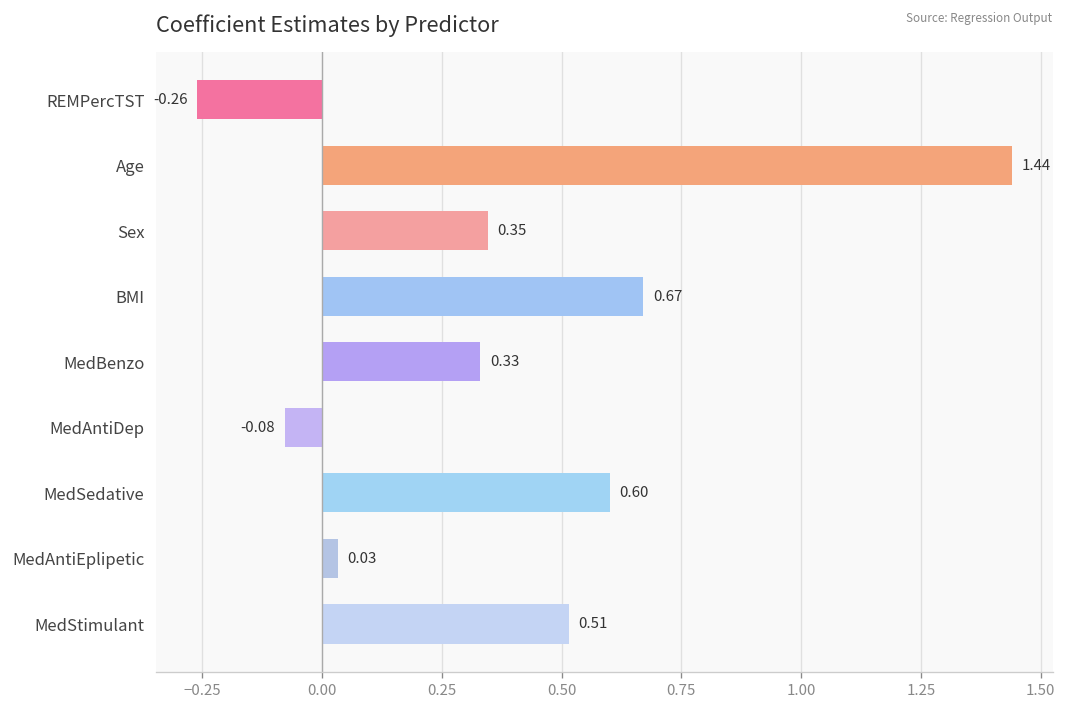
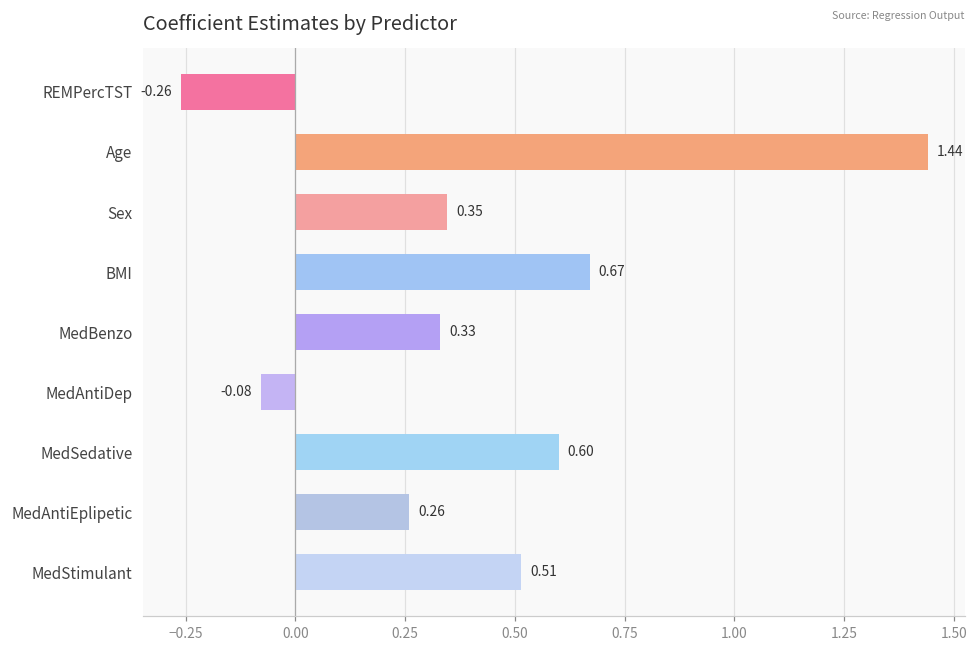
MedAntiEplipetic: 0.03 -> 0.26
